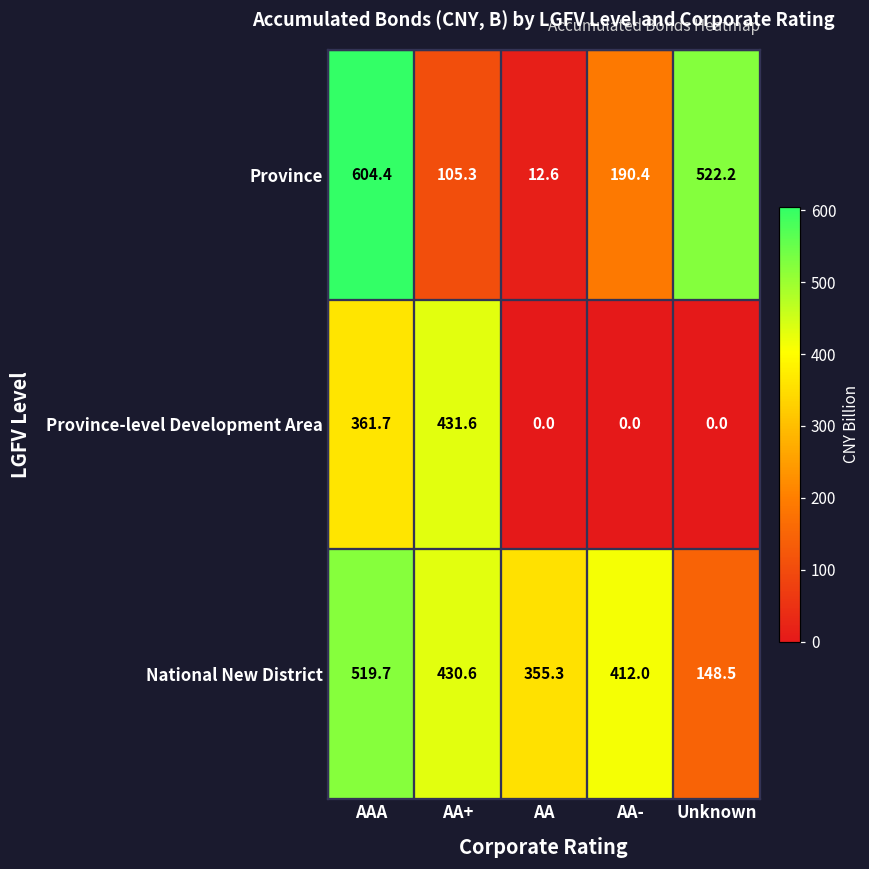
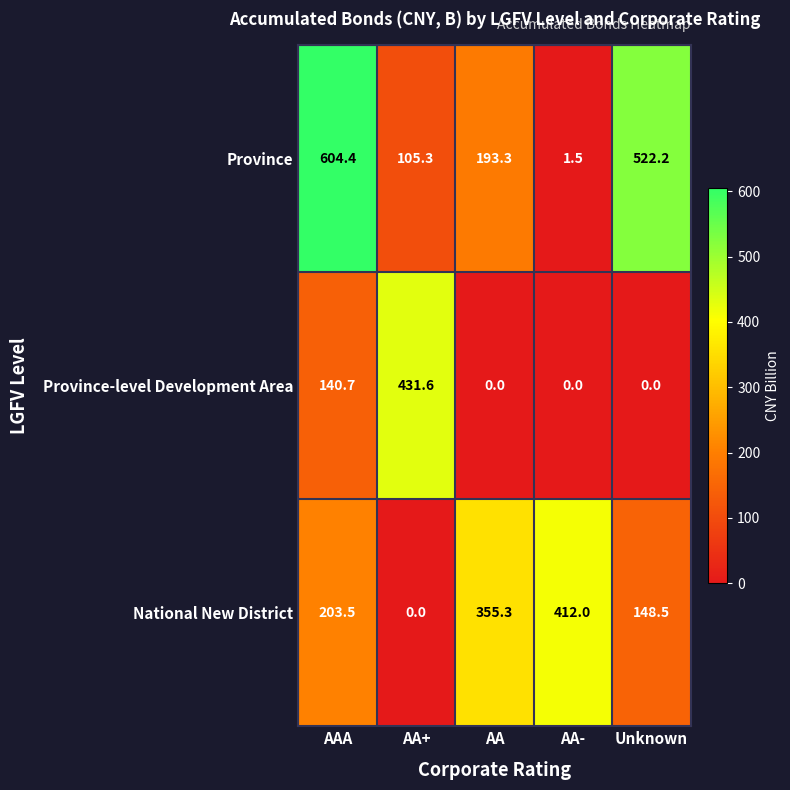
Province, AA: 12.6 -> 193.3
Province, AA-: 190.4 -> 1.5
Province-level Development Area, AAA: 361.7 -> 140.7
National New District, AAA: 519.7 -> 203.5
National New District, AA+: 430.6 -> 0.0
